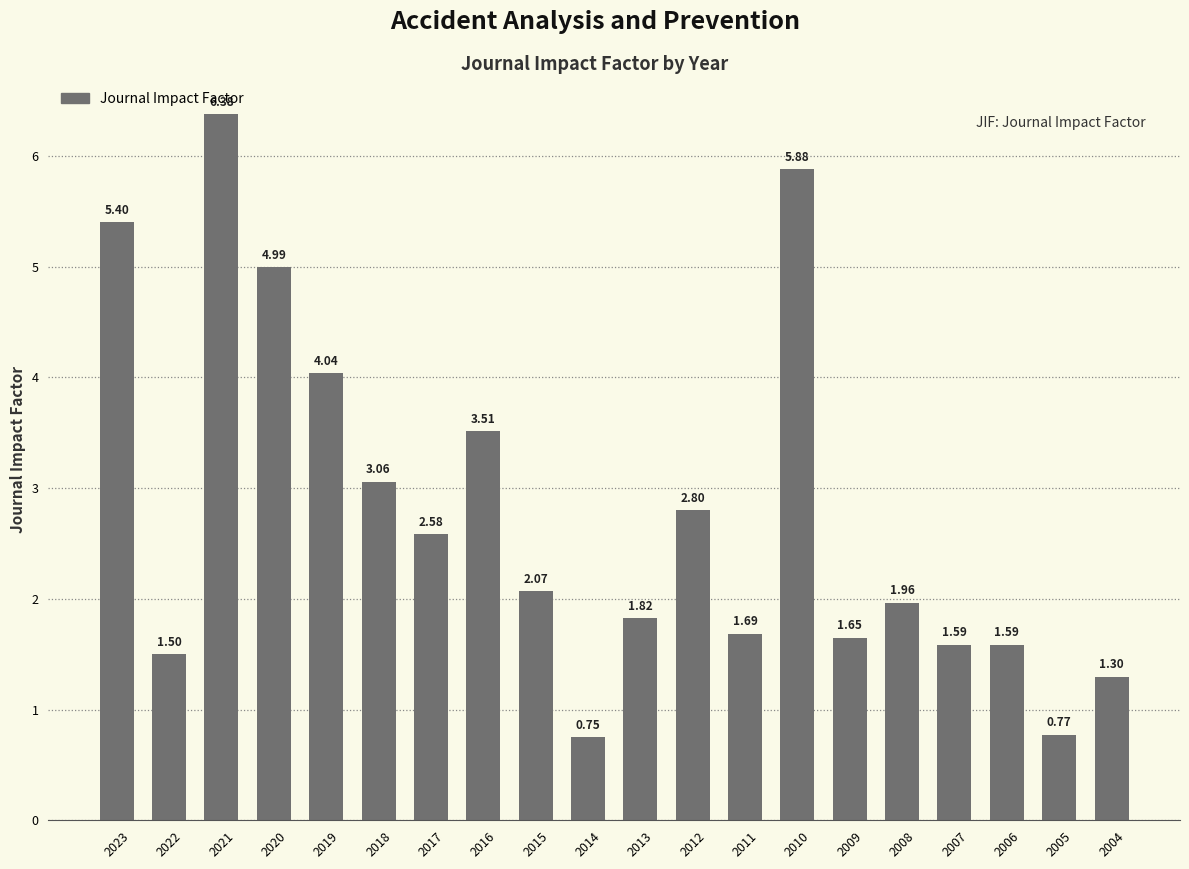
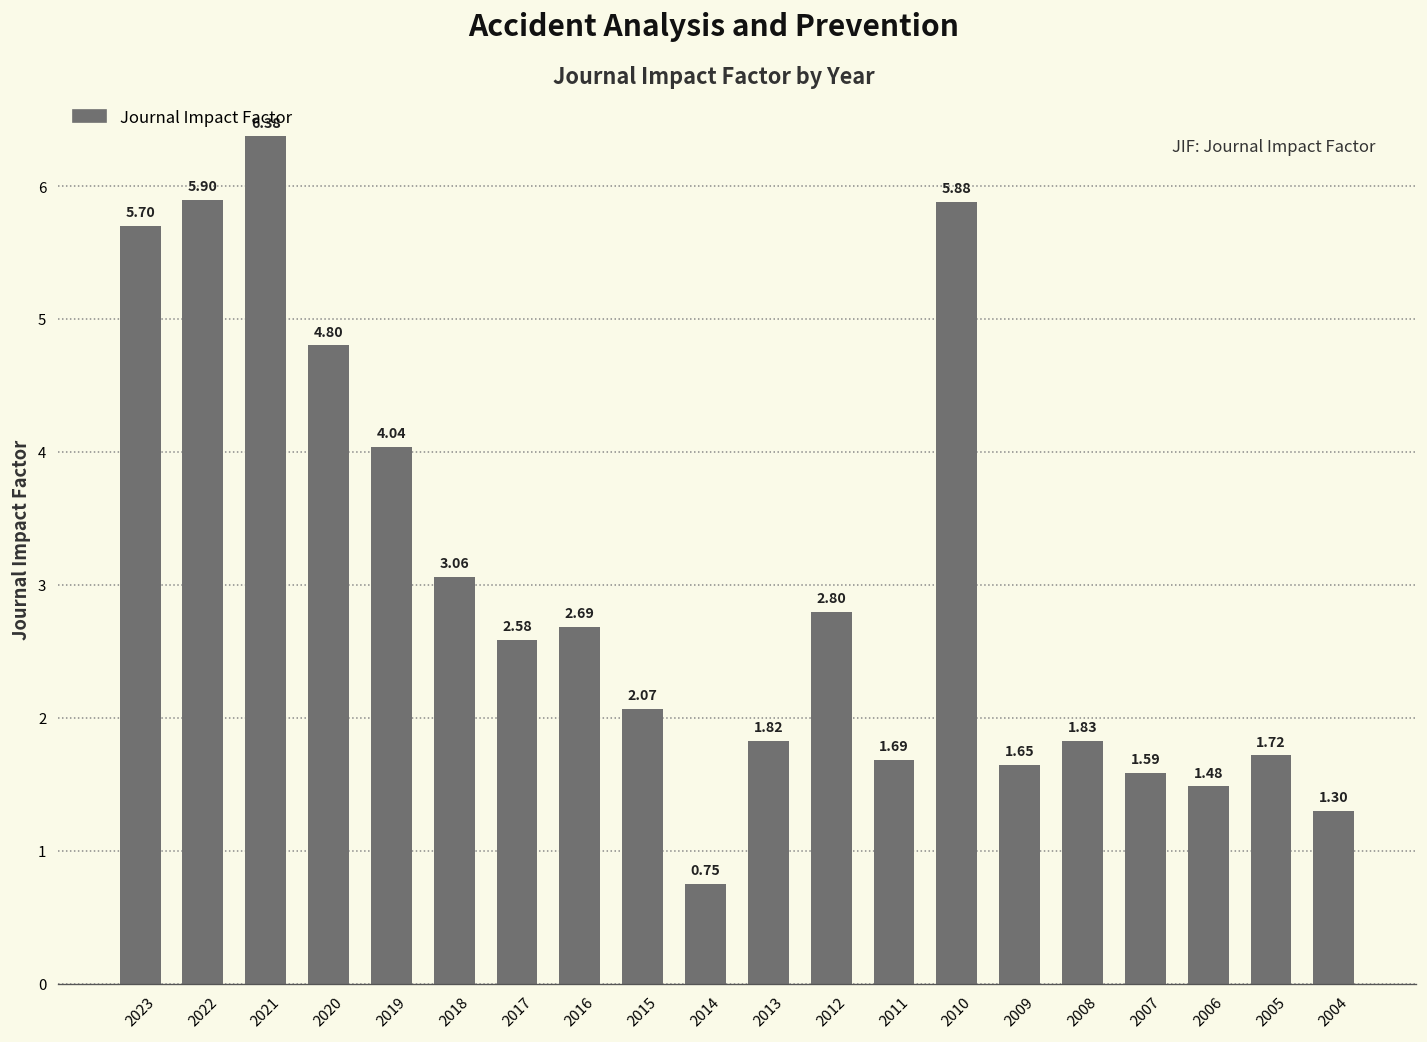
2023: 5.40 -> 5.70
2022: 1.50 -> 5.90
2020: 4.99 -> 4.80
2016: 3.51 -> 2.69
2008: 1.96 -> 1.83
2006: 1.59 -> 1.48
2005: 0.77 -> 1.72
